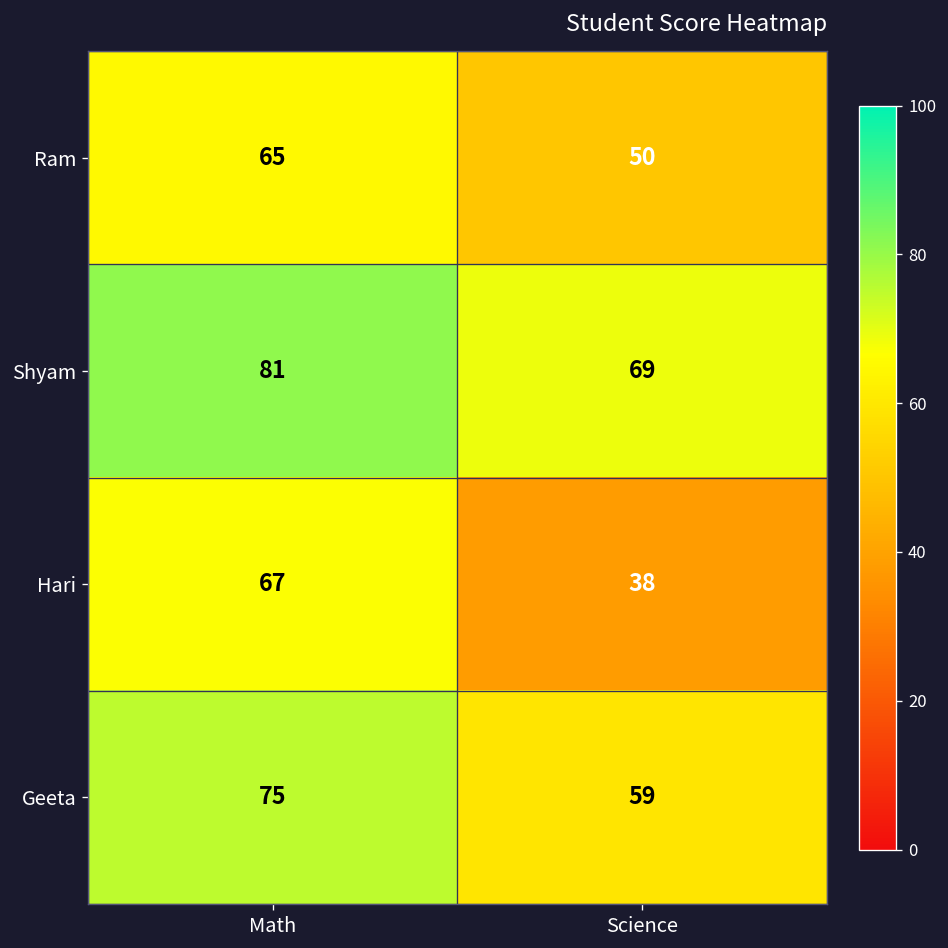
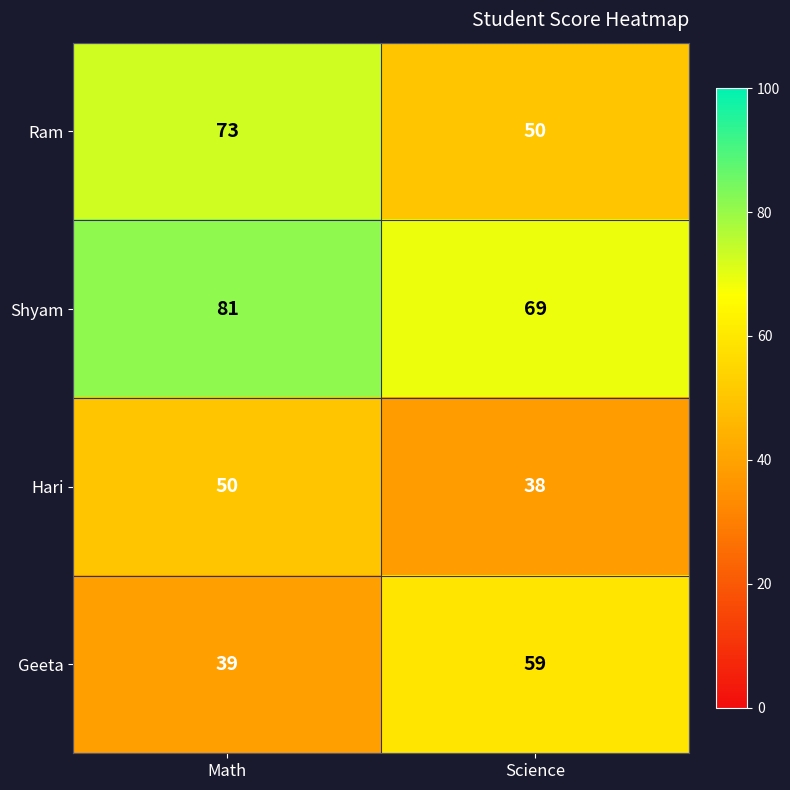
Ram, Math: 65 -> 73
Hari, Math: 67 -> 50
Geeta, Math: 75 -> 39
